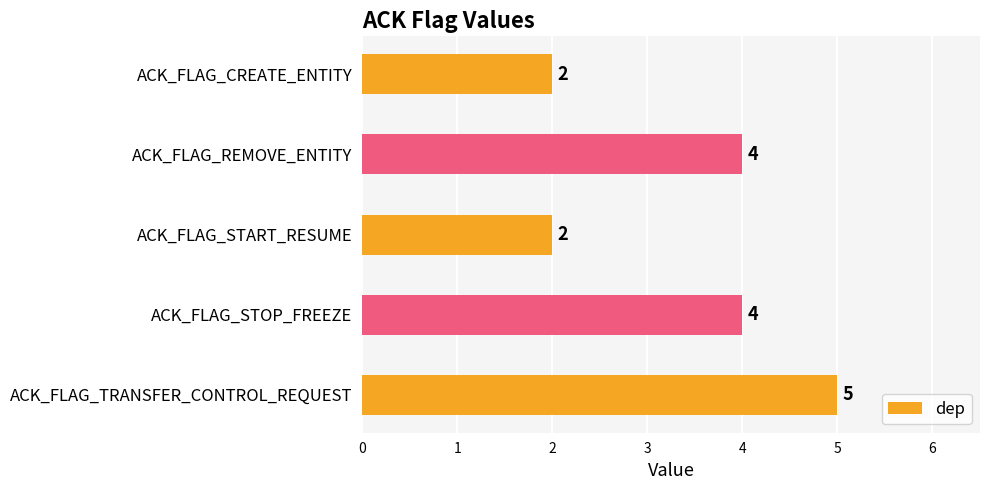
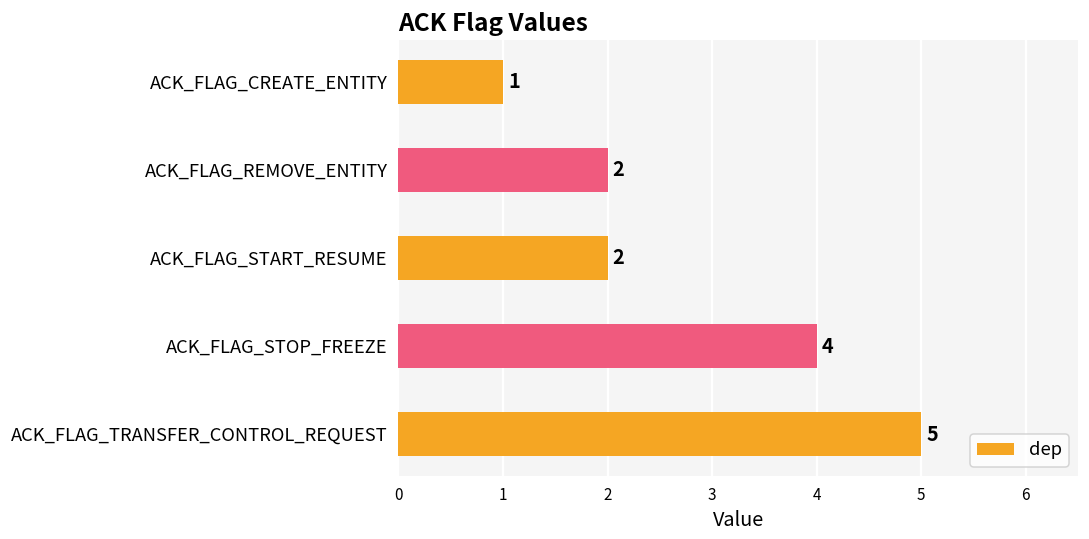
ACK_FLAG_CREATE_ENTITY: 2 -> 1
ACK_FLAG_REMOVE_ENTITY: 4 -> 2
